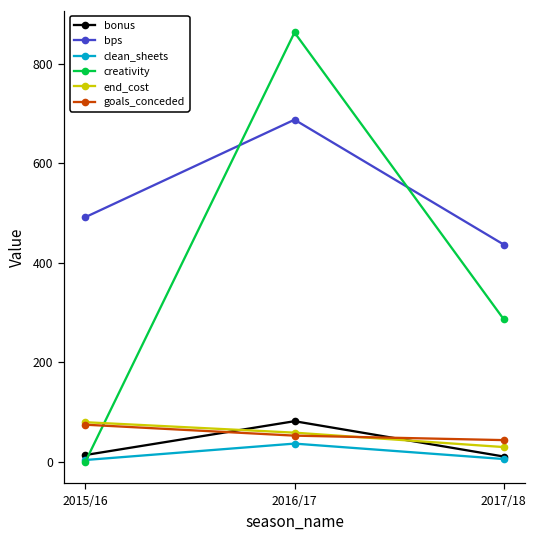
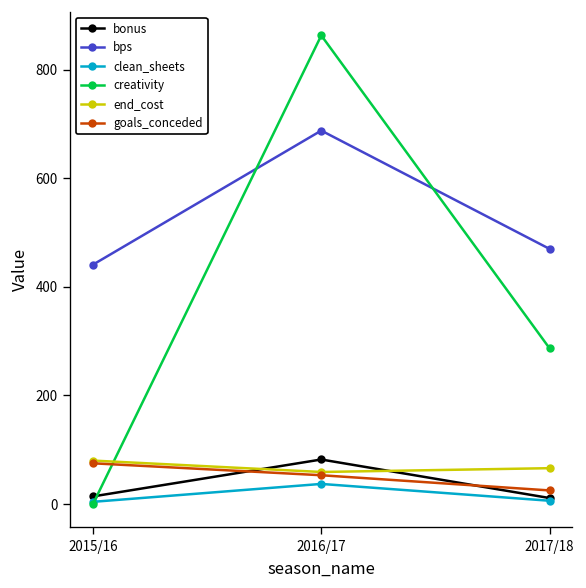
bps, 2015/16: 490 -> 440
bps, 2017/18: 440 -> 470
end_cost, 2017/18: 30 -> 70
goals_conceded, 2017/18: 40 -> 30
